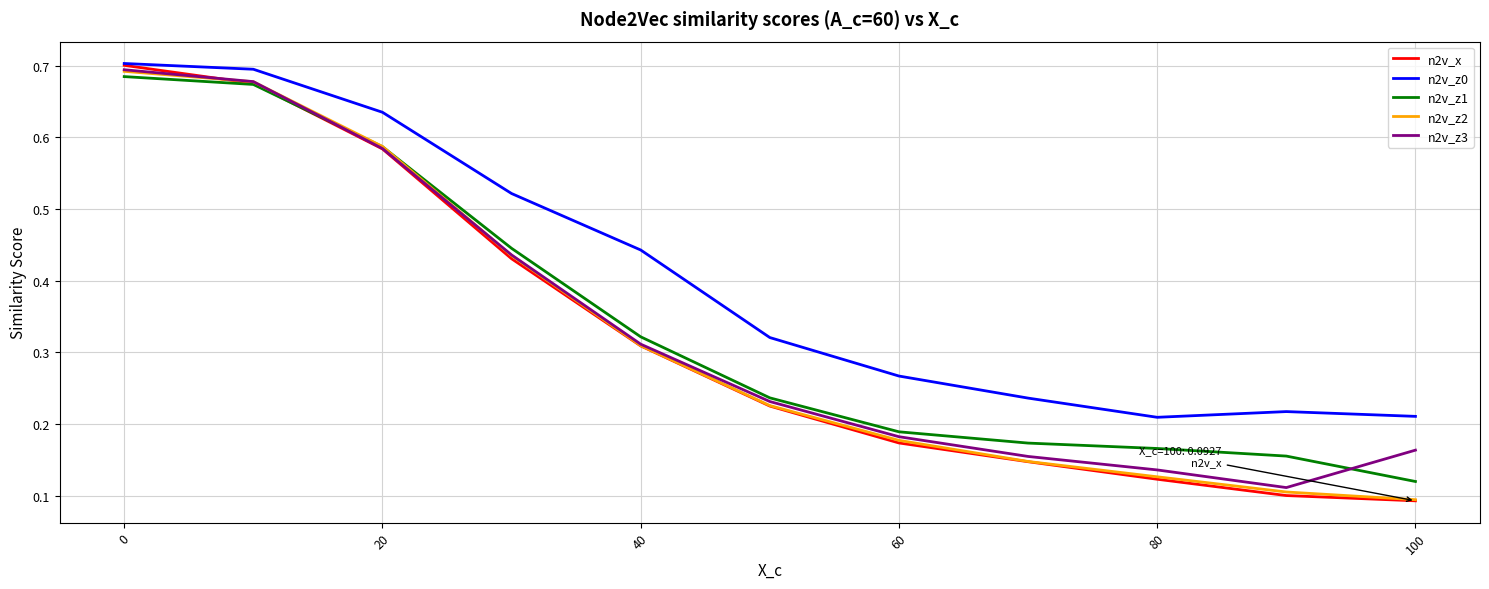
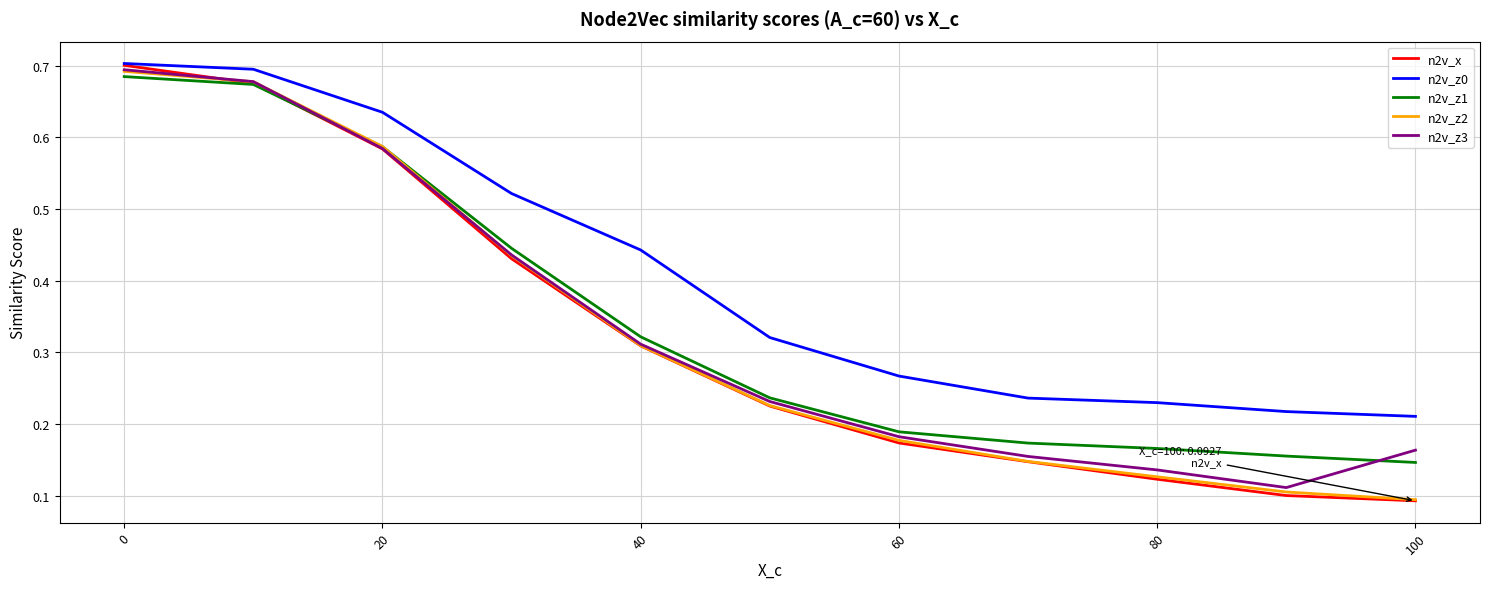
n2v_z0, 80: 0.21 -> 0.23
n2v_z1, 100: 0.12 -> 0.15
